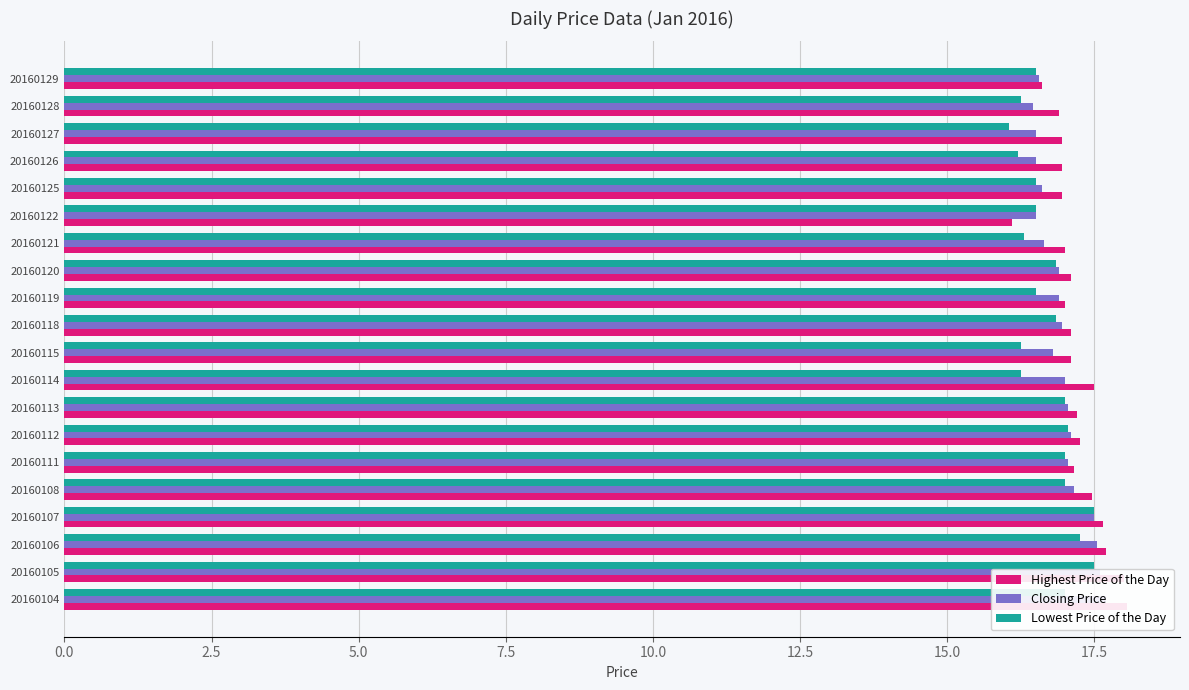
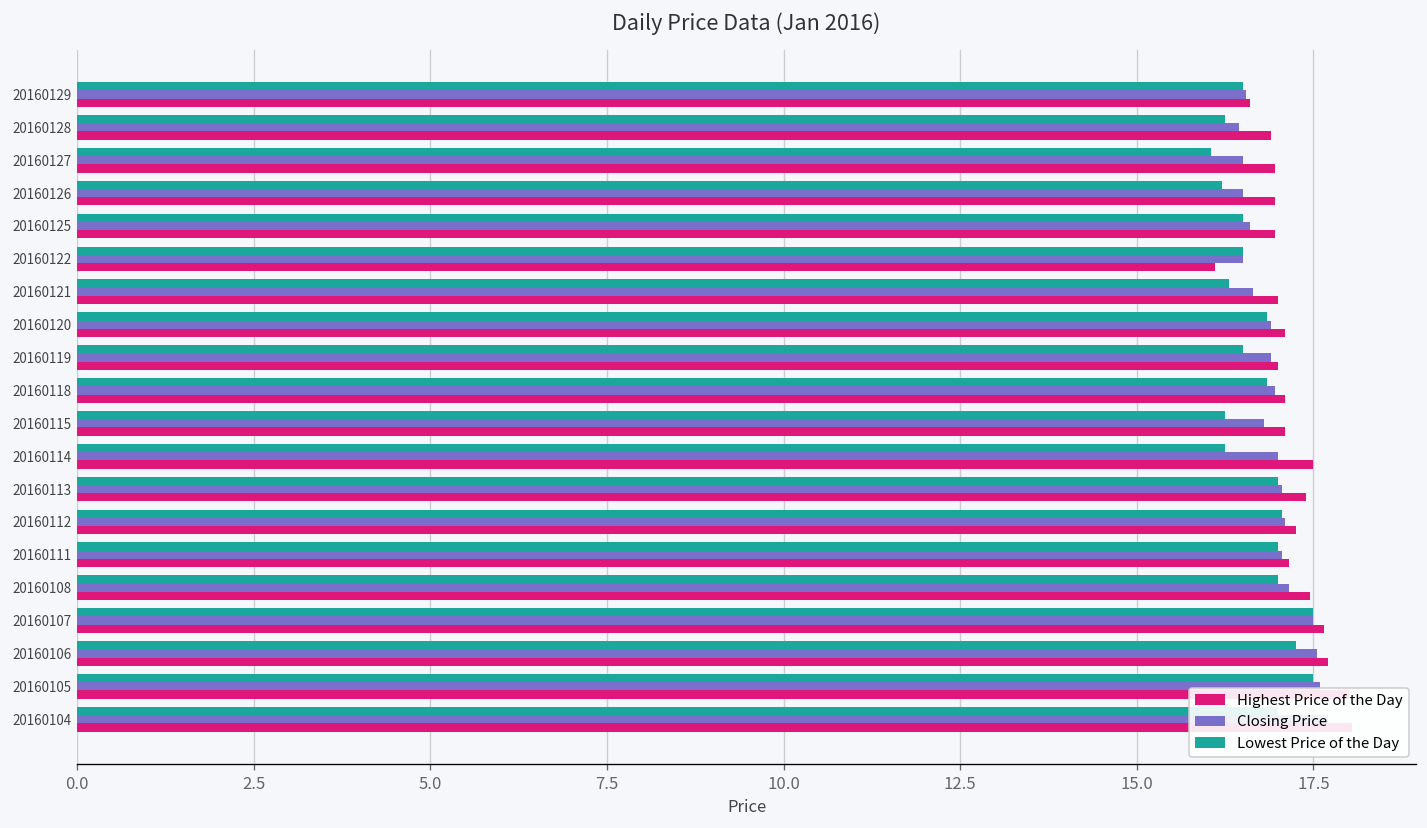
Highest Price of the Day, 20160113: 17.2 -> 17.4
